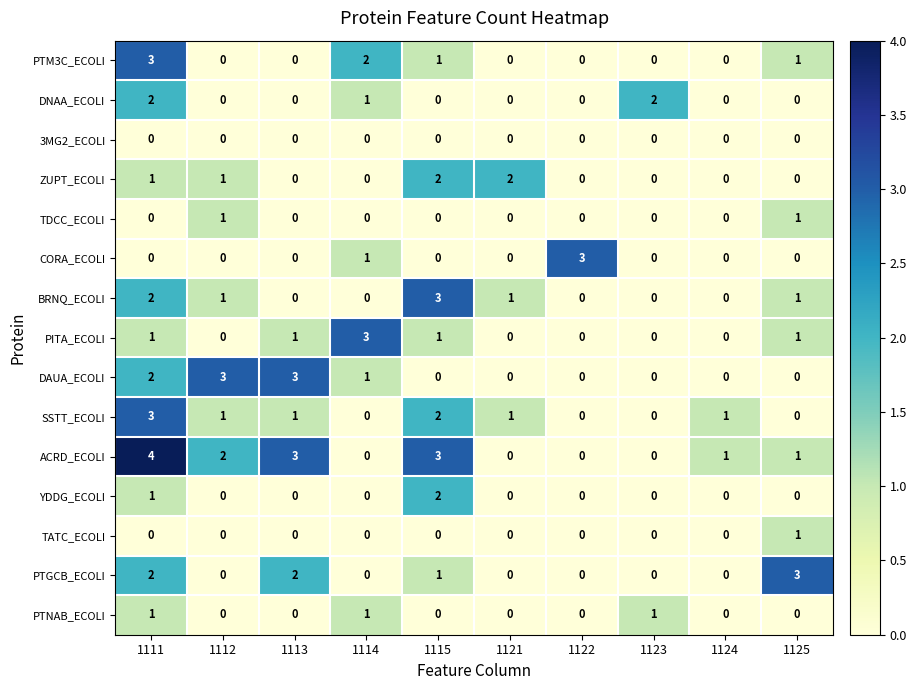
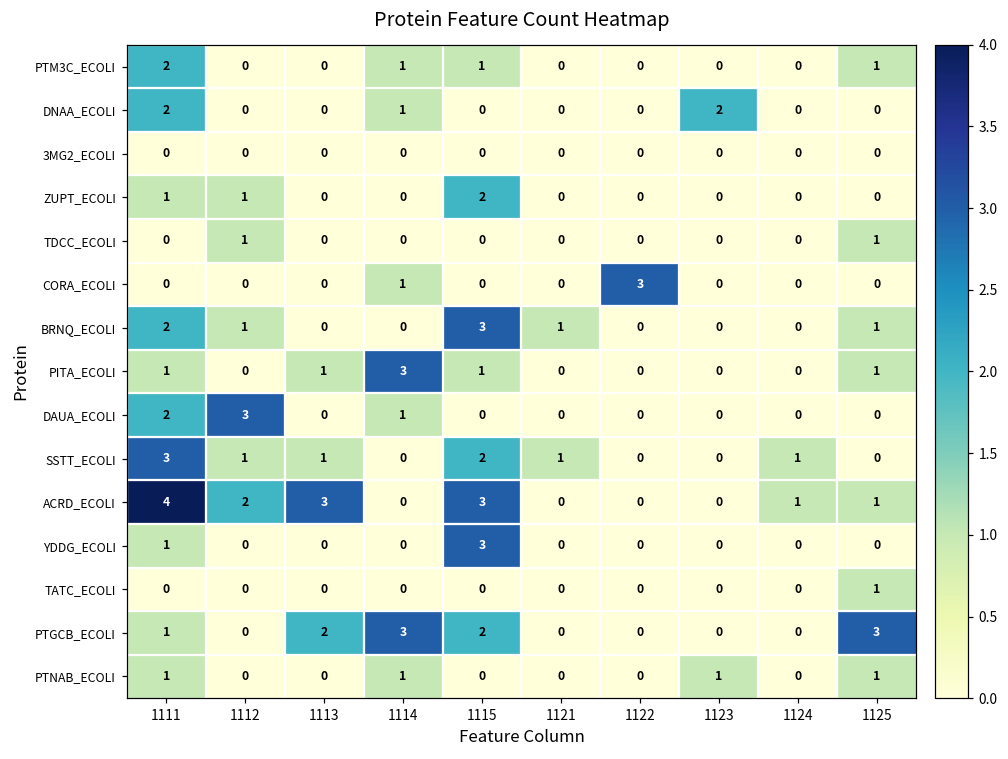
PTM3C_ECOLI, 1111: 3 -> 2
PTM3C_ECOLI, 1114: 2 -> 1
ZUPT_ECOLI, 1121: 2 -> 0
DAUA_ECOLI, 1113: 3 -> 0
YDDG_ECOLI, 1115: 2 -> 3
PTGCB_ECOLI, 1111: 2 -> 1
PTGCB_ECOLI, 1114: 0 -> 3
PTGCB_ECOLI, 1115: 1 -> 2
PTNAB_ECOLI, 1125: 0 -> 1
